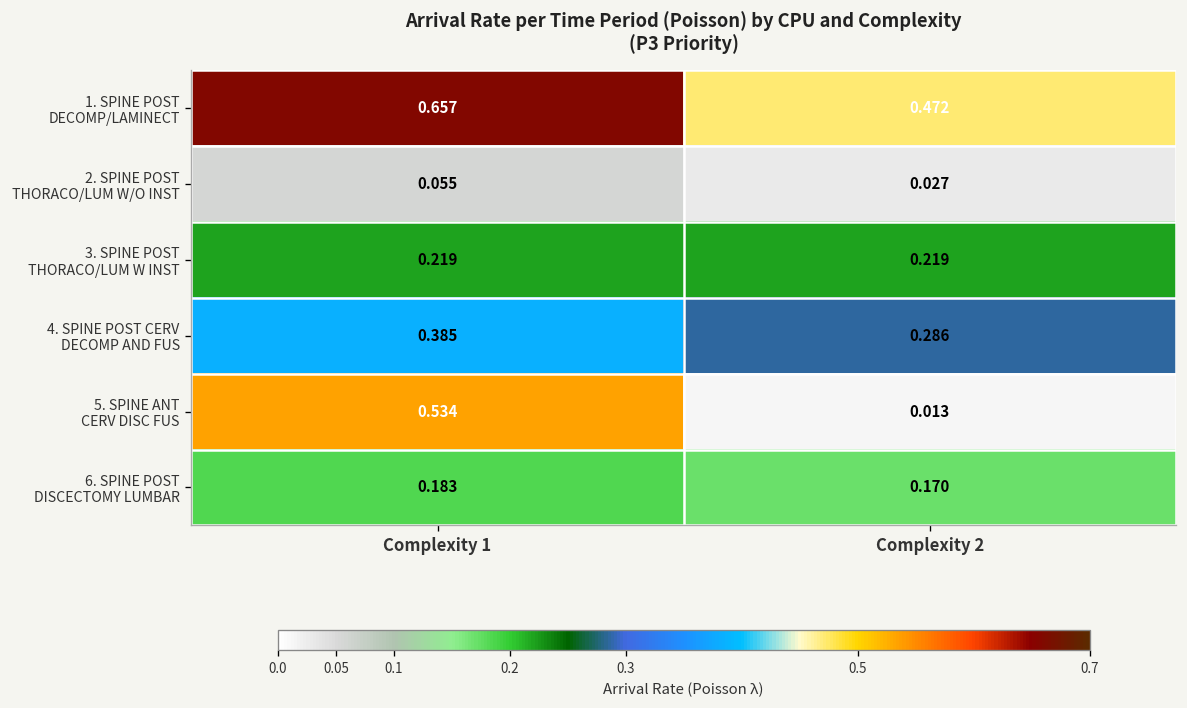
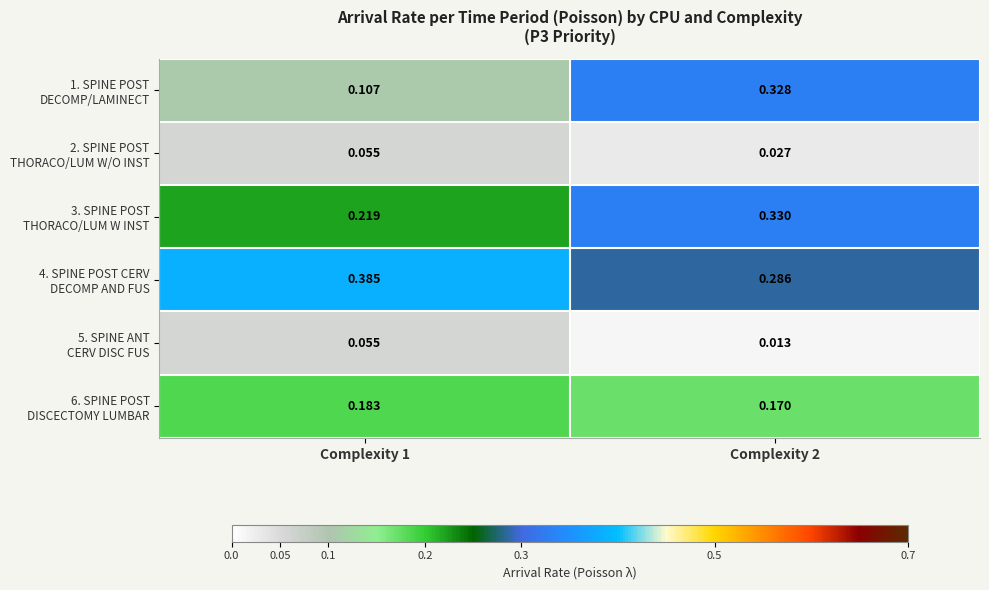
1. SPINE POST DECOMP/LAMINECT, Complexity 1: 0.657 -> 0.107
1. SPINE POST DECOMP/LAMINECT, Complexity 2: 0.472 -> 0.328
3. SPINE POST THORACO/LUM W INST, Complexity 2: 0.219 -> 0.330
5. SPINE ANT CERV DISC FUS, Complexity 1: 0.534 -> 0.055
